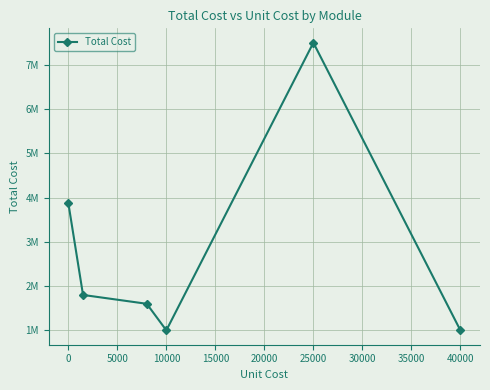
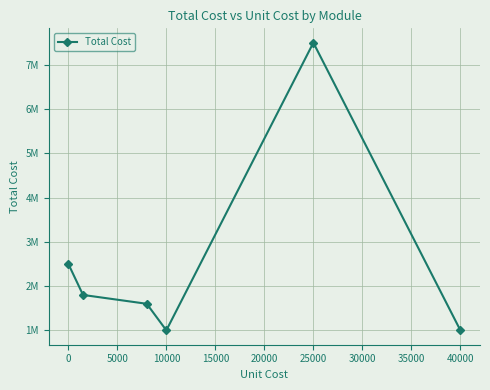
0: 3900000 -> 2500000
